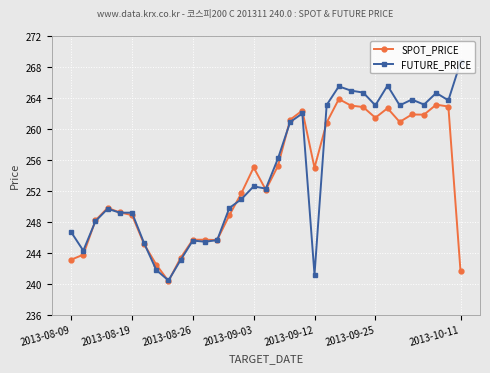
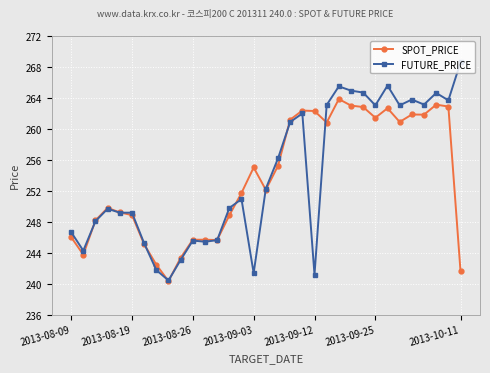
SPOT_PRICE, 2013-08-09: 243 -> 246
FUTURE_PRICE, 2013-09-03: 253 -> 241
SPOT_PRICE, 2013-09-12: 255 -> 262
